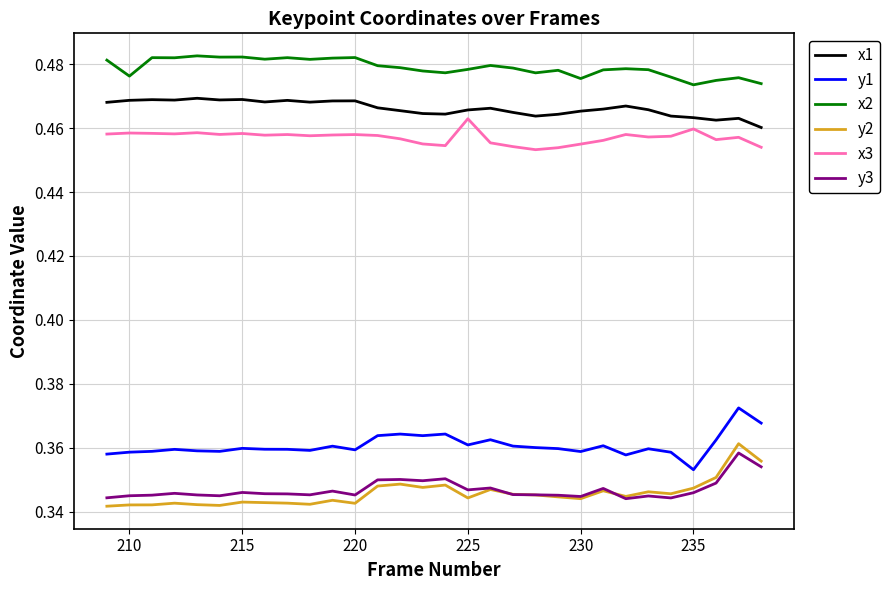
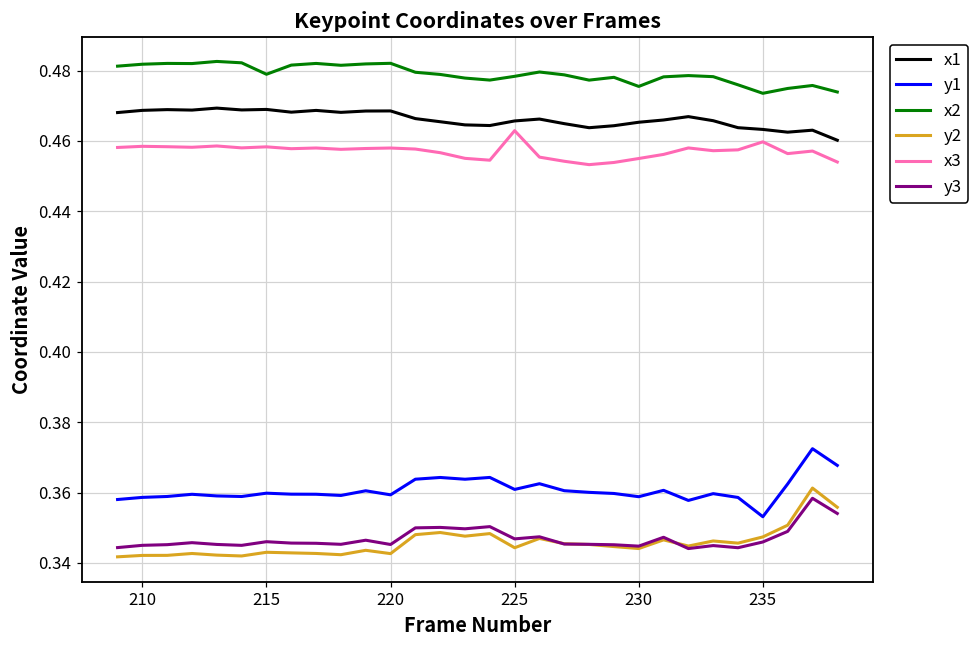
x2, 210: 0.476 -> 0.482
x2, 215: 0.482 -> 0.479
